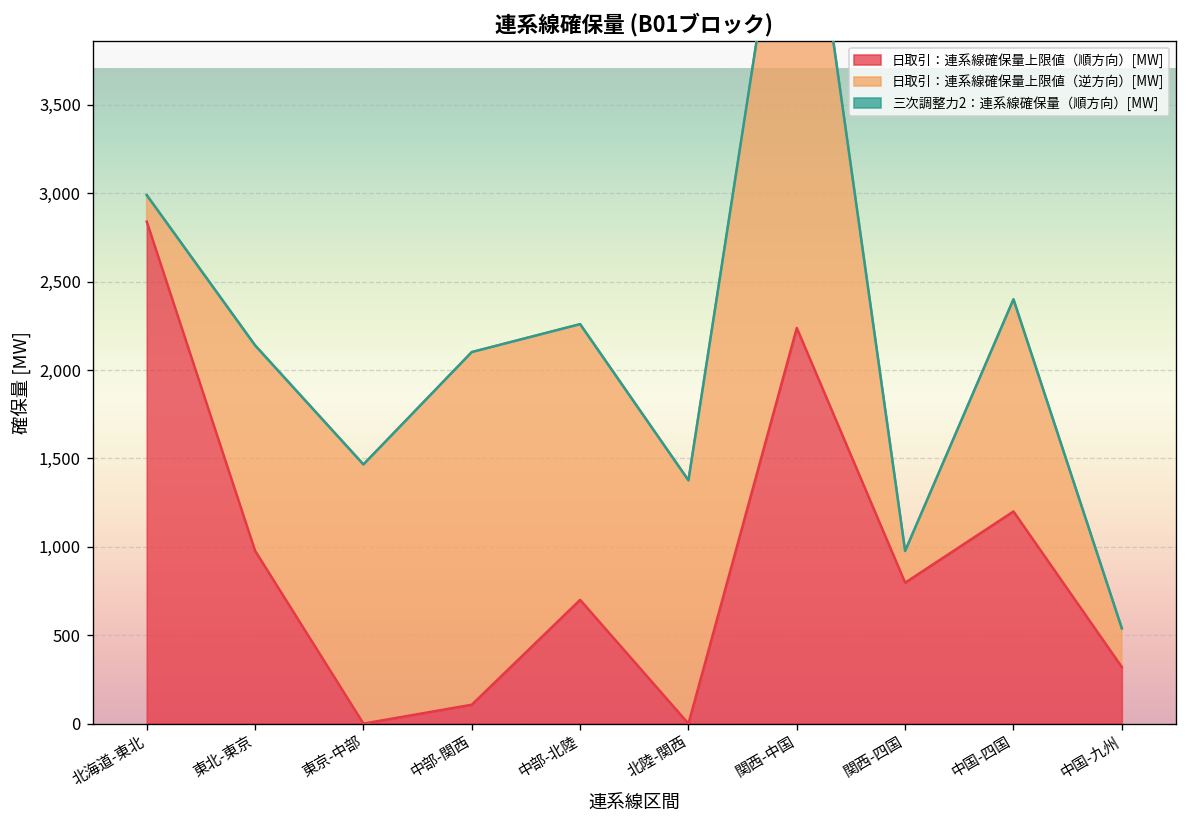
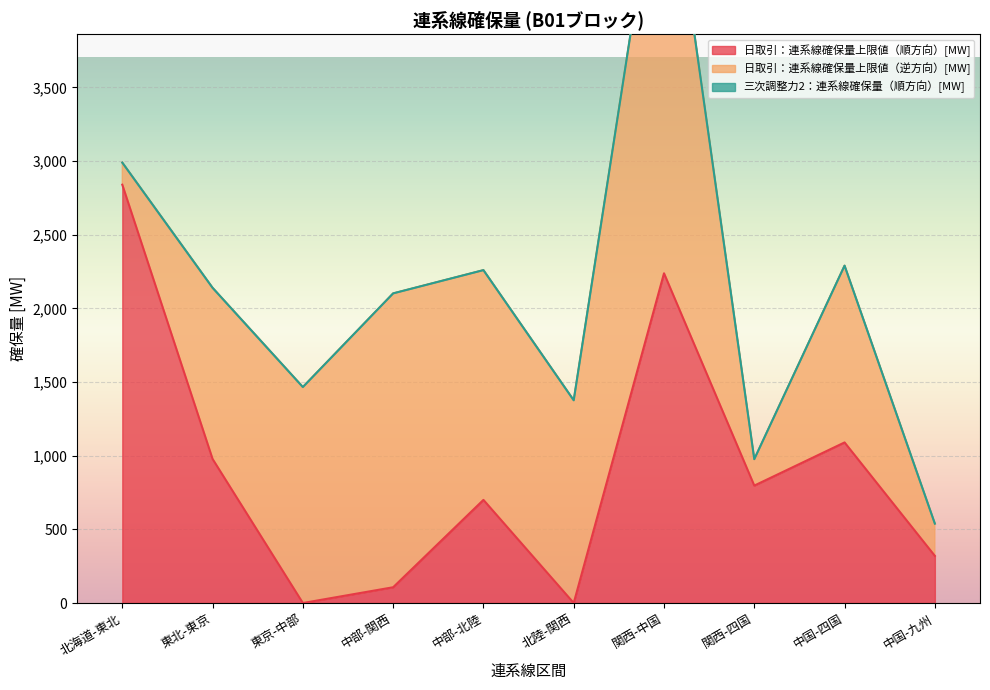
日取引：連系線確保量上限値（順方向）[MW], 中国-四国: 1,200 -> 1,090
